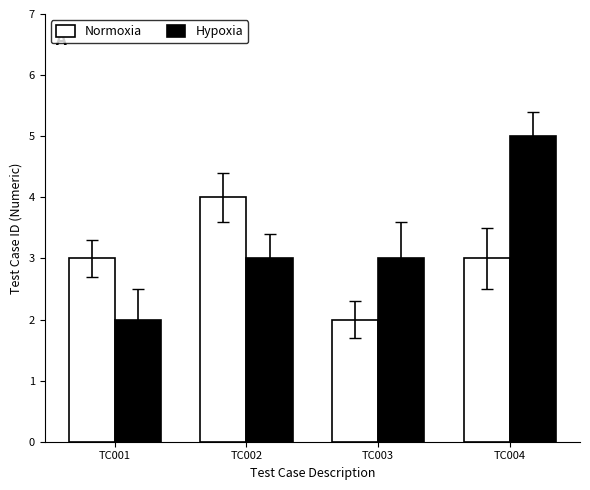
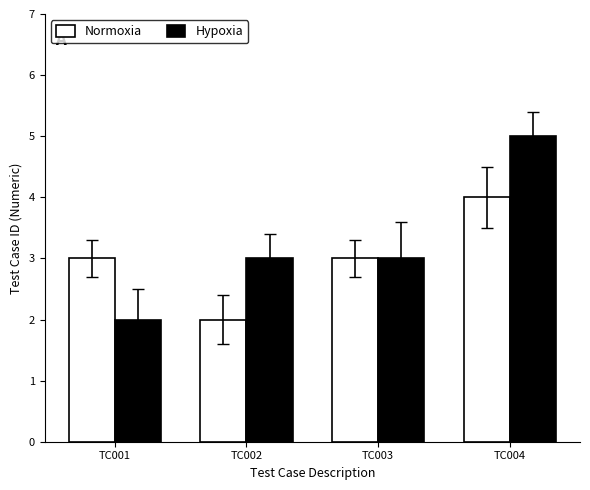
Normoxia, TC002: 4 -> 2
Normoxia, TC003: 2 -> 3
Normoxia, TC004: 3 -> 4
